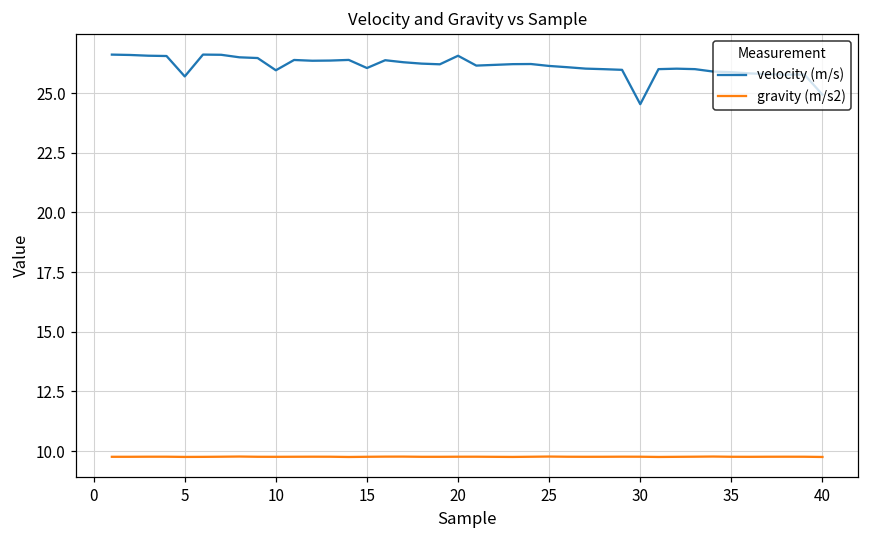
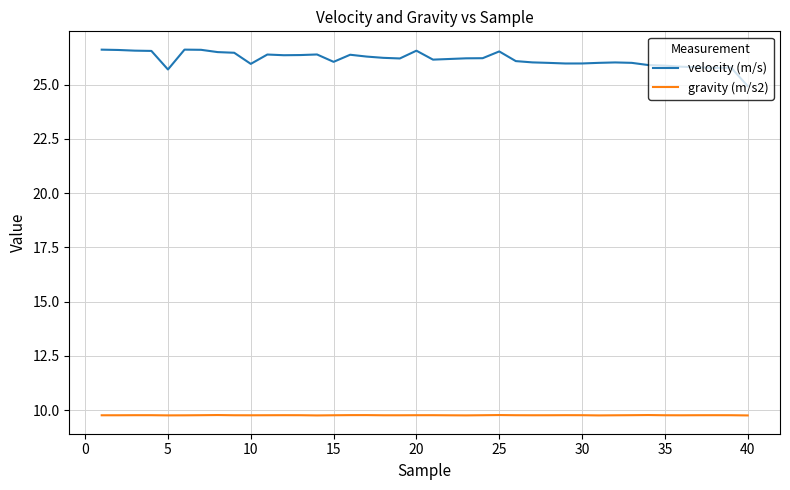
velocity (m/s), 25: 26.1 -> 26.5
velocity (m/s), 30: 24.5 -> 26.0
